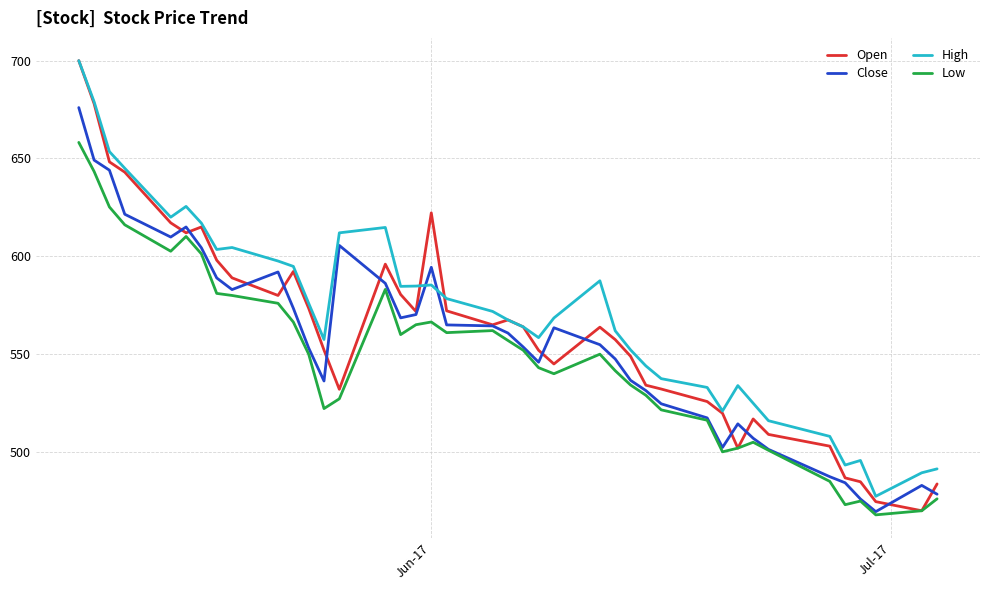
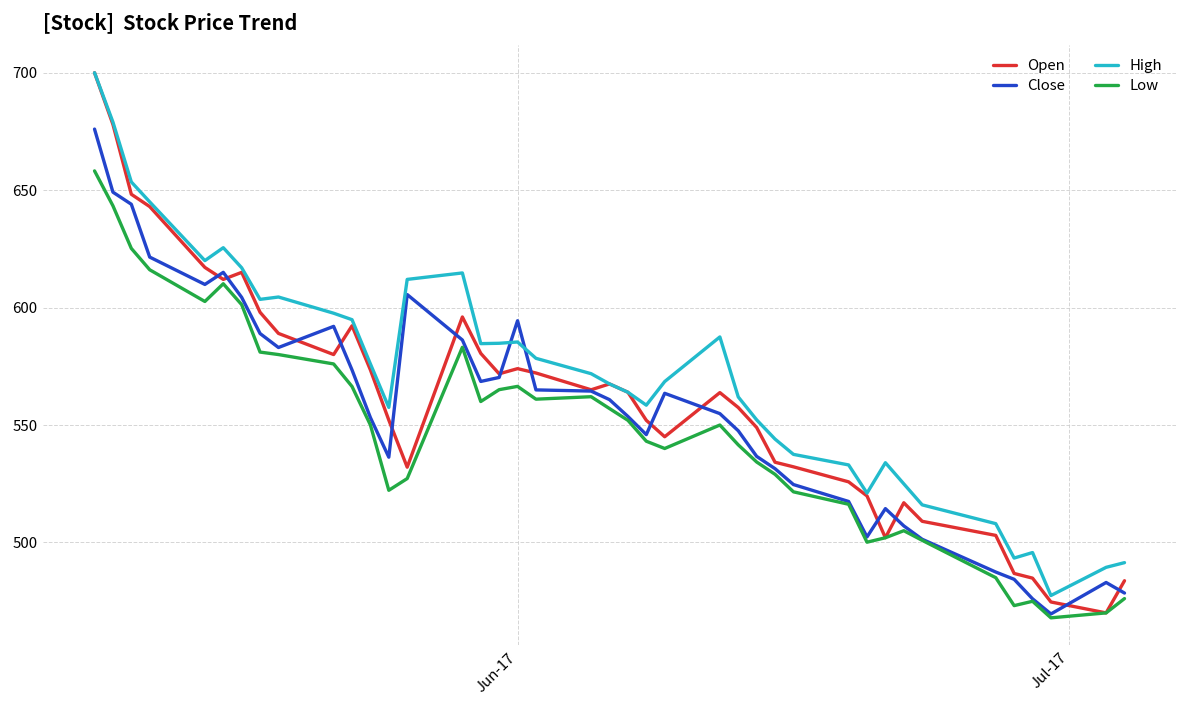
Open, Jun-17: 622 -> 574
